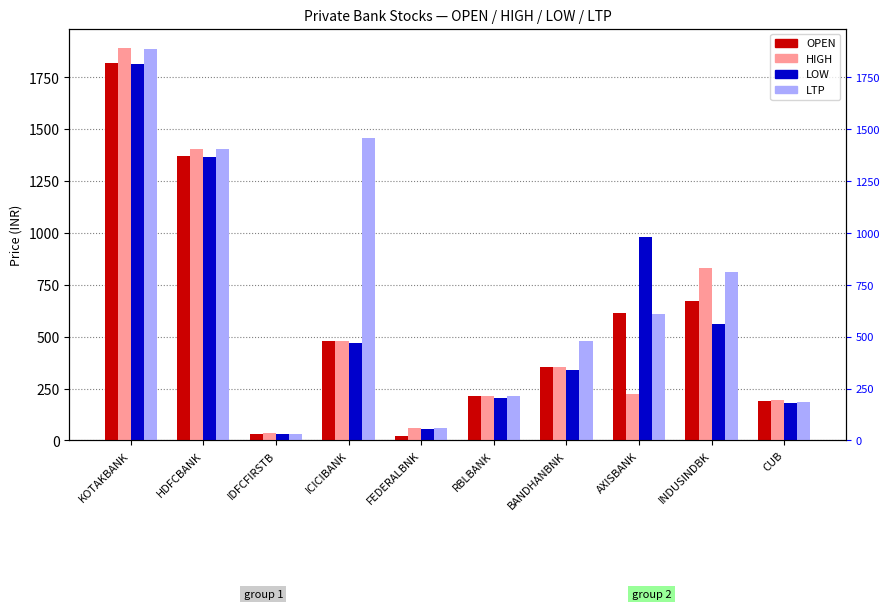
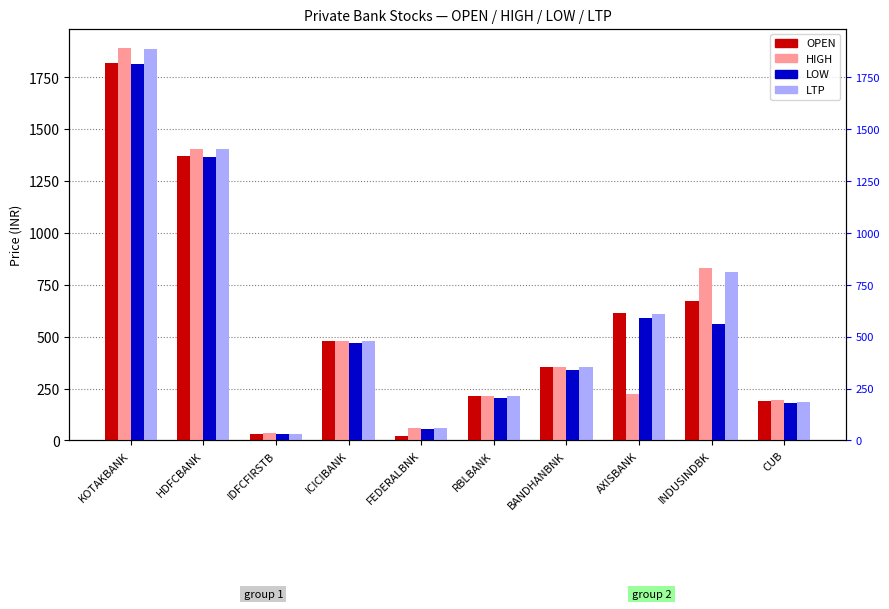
LTP, ICICIBANK: 1460 -> 480
LTP, BANDHANBNK: 480 -> 350
LOW, AXISBANK: 980 -> 590
